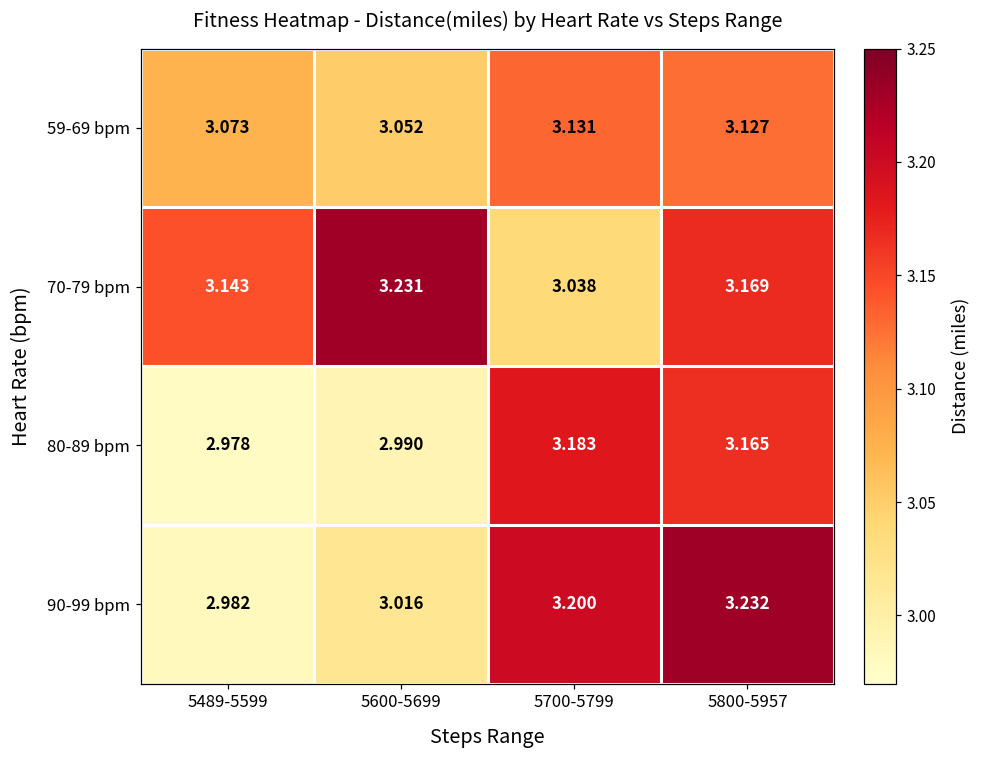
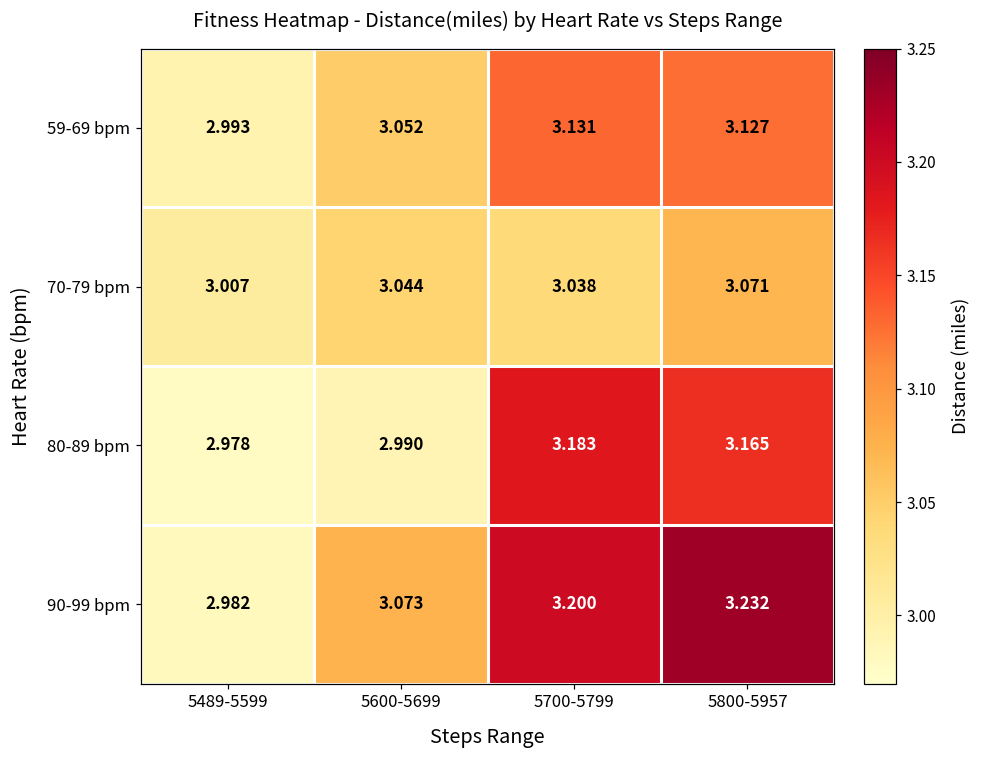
59-69 bpm, 5489-5599: 3.073 -> 2.993
70-79 bpm, 5489-5599: 3.143 -> 3.007
70-79 bpm, 5600-5699: 3.231 -> 3.044
70-79 bpm, 5800-5957: 3.169 -> 3.071
90-99 bpm, 5600-5699: 3.016 -> 3.073
